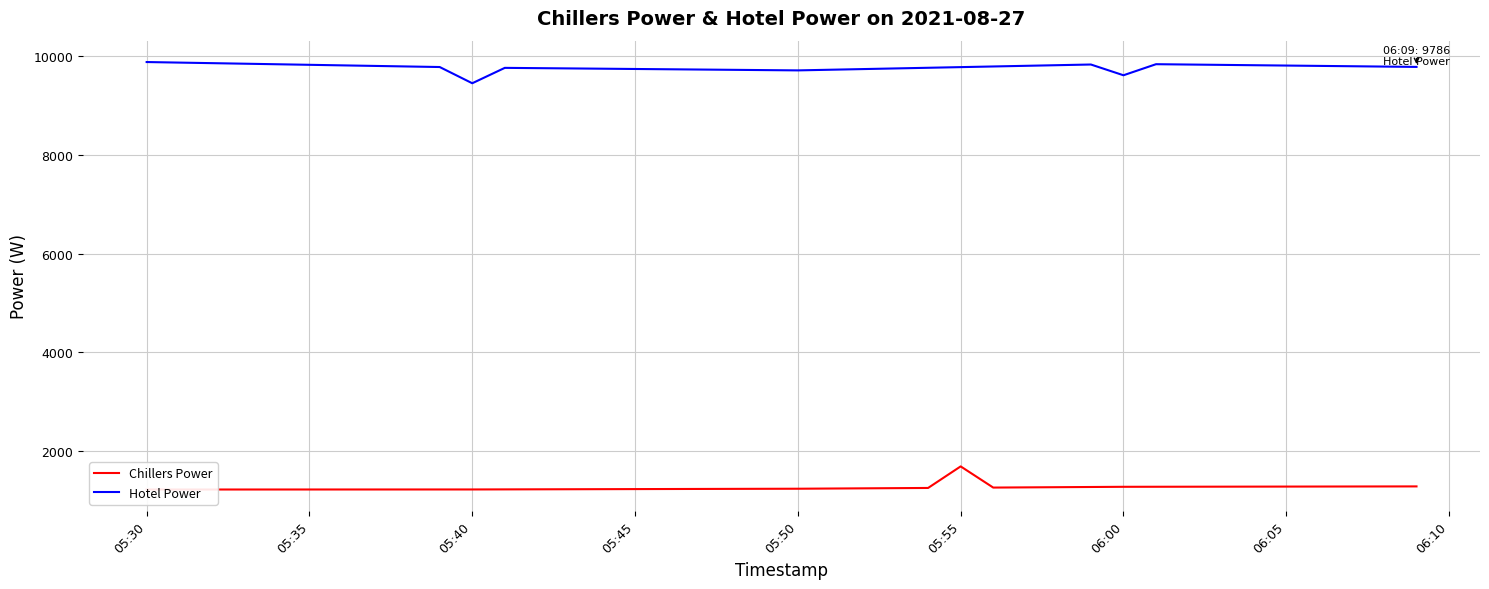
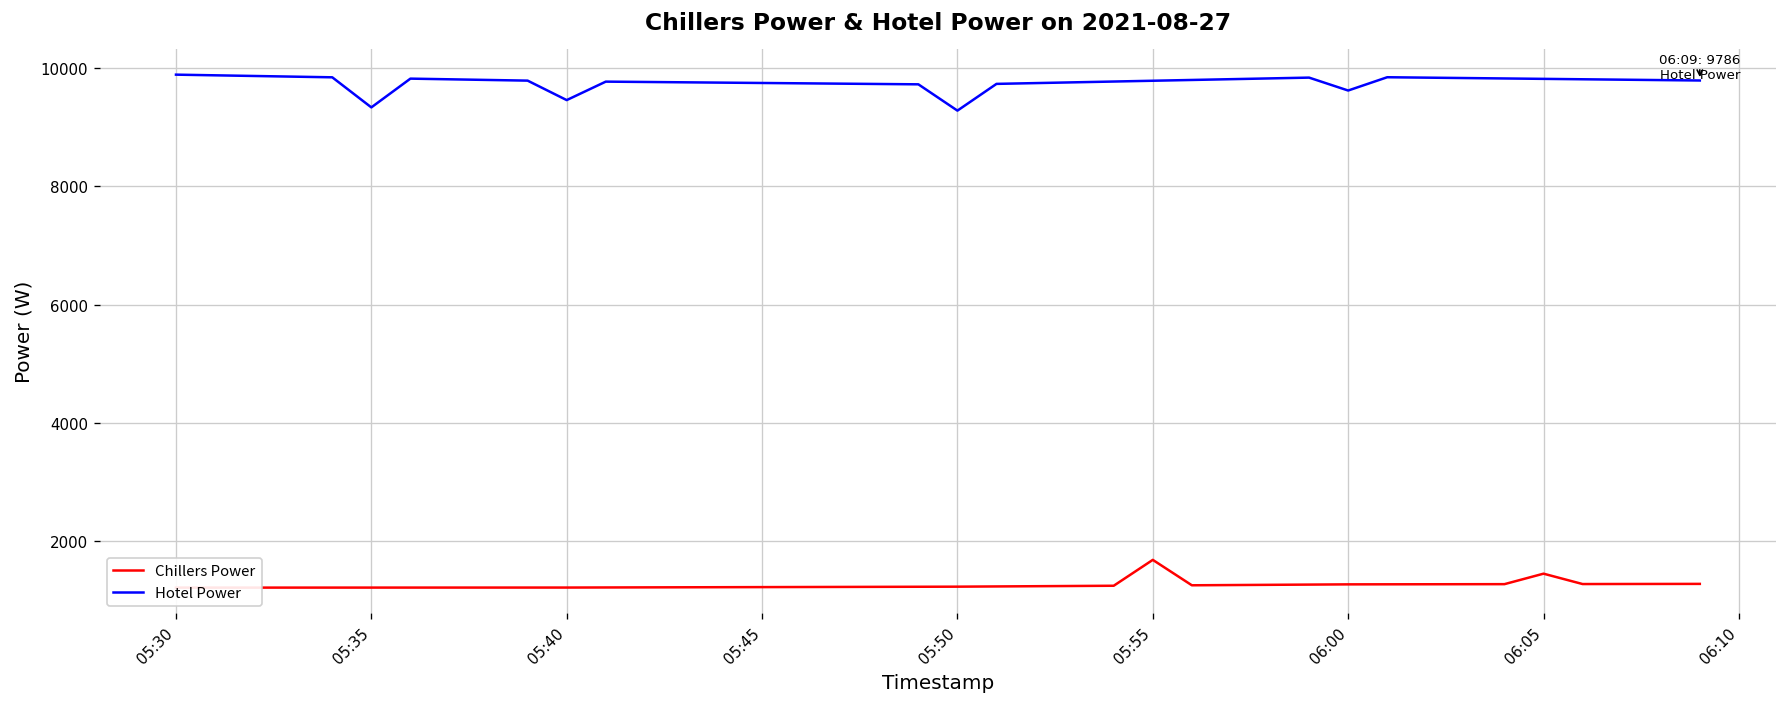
Hotel Power, 05:35: 9800 -> 9300
Hotel Power, 05:50: 9700 -> 9300
Chillers Power, 06:05: 1300 -> 1500
